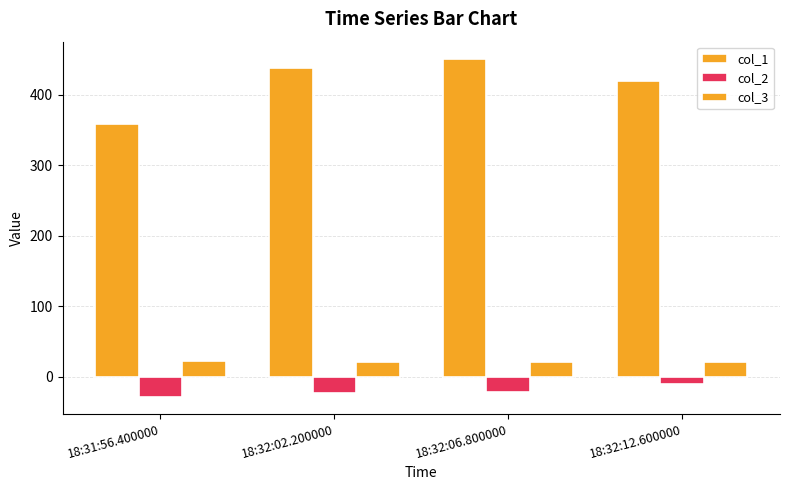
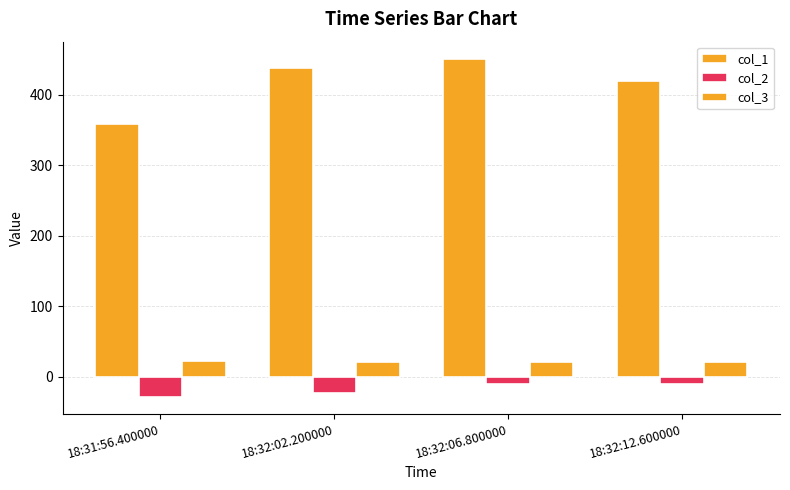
col_2, 18:32:06.800000: -20 -> -10
